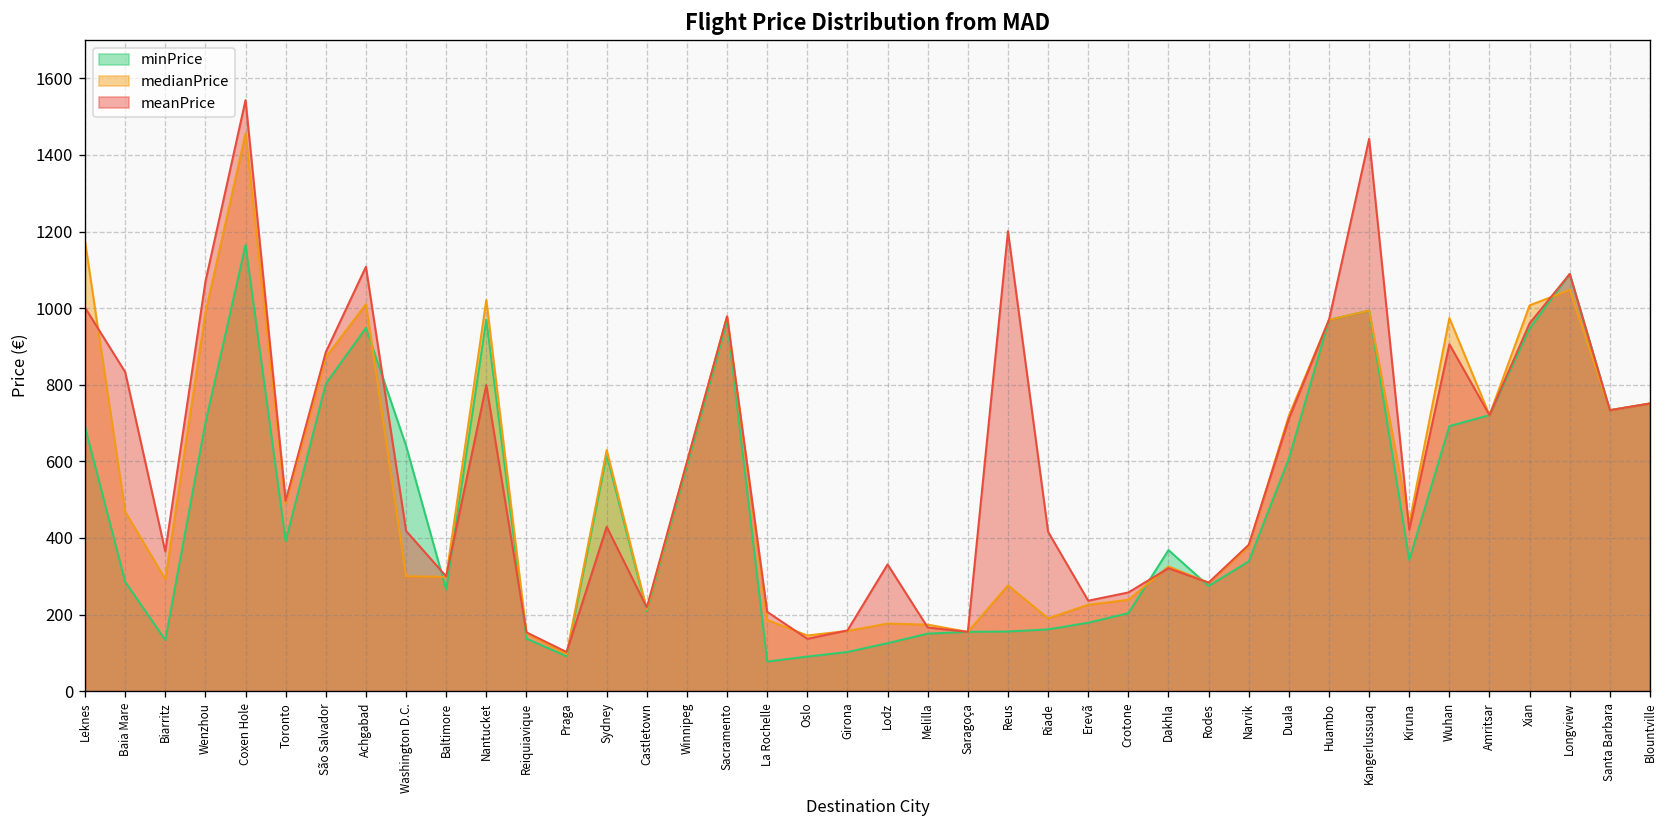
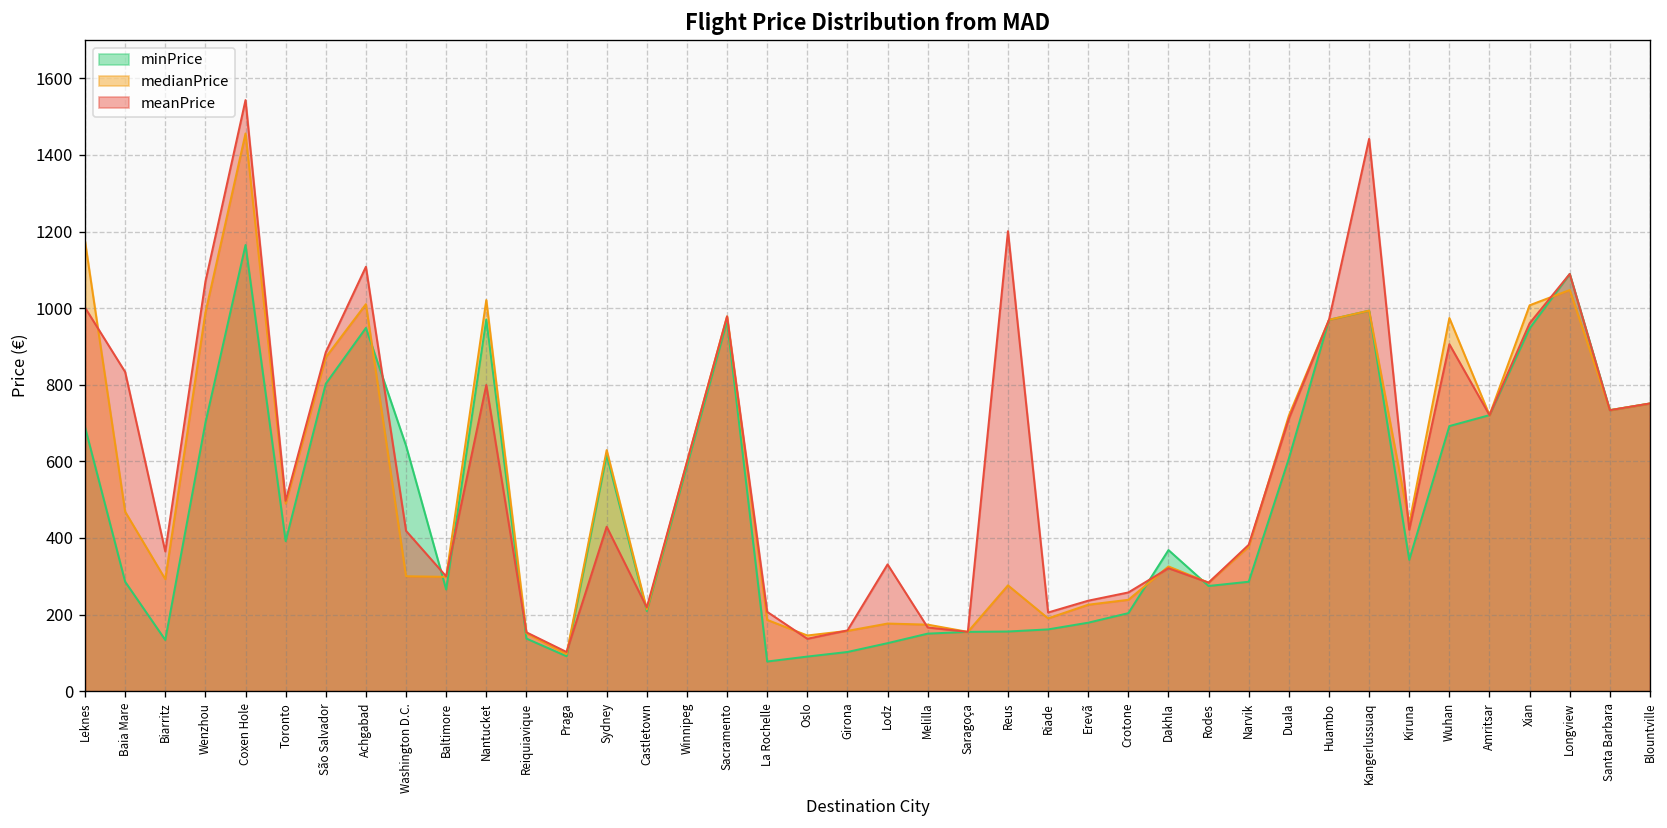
meanPrice, Riade: 420 -> 210
minPrice, Narvik: 340 -> 290
